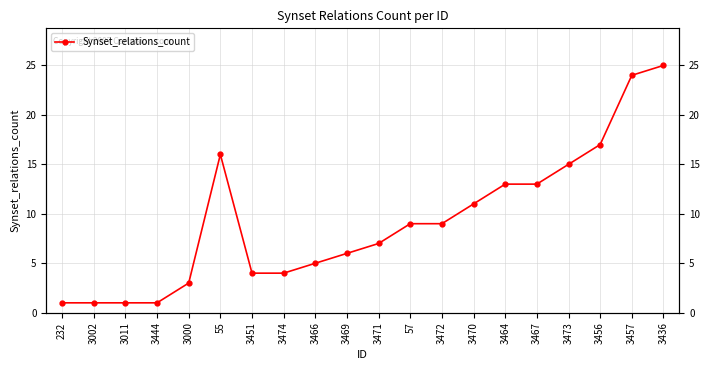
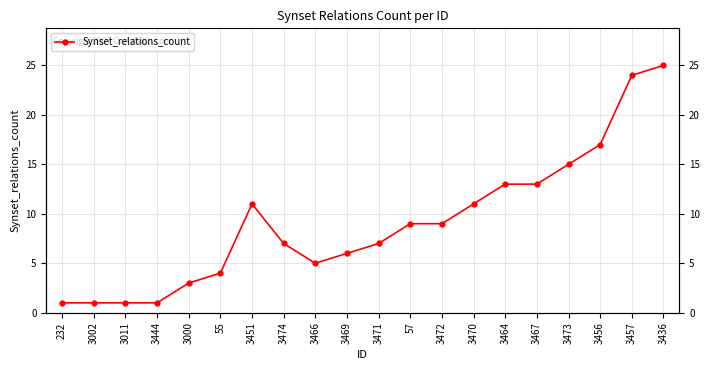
55: 16 -> 4
3451: 4 -> 11
3474: 4 -> 7
